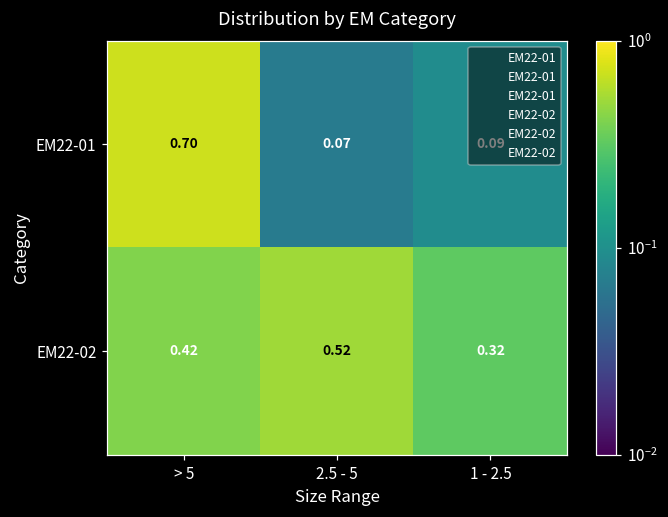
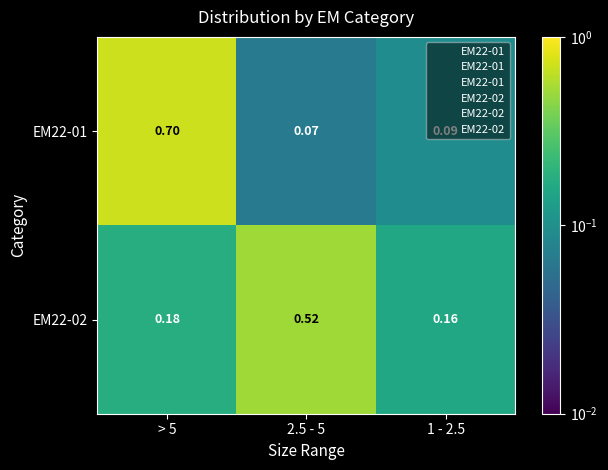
EM22-02, > 5: 0.42 -> 0.18
EM22-02, 1 - 2.5: 0.32 -> 0.16
